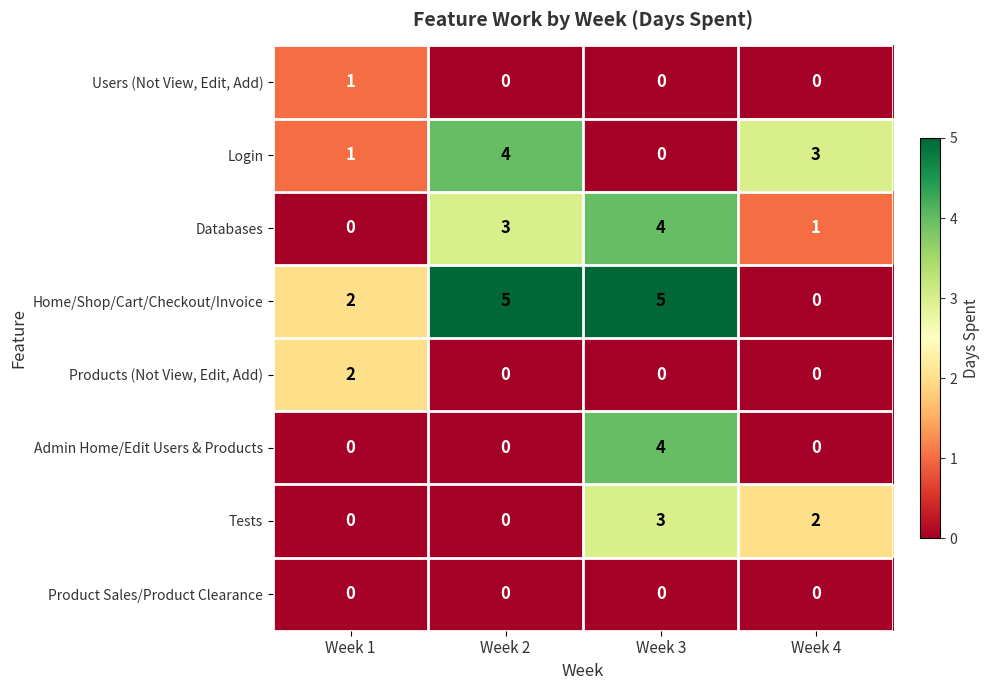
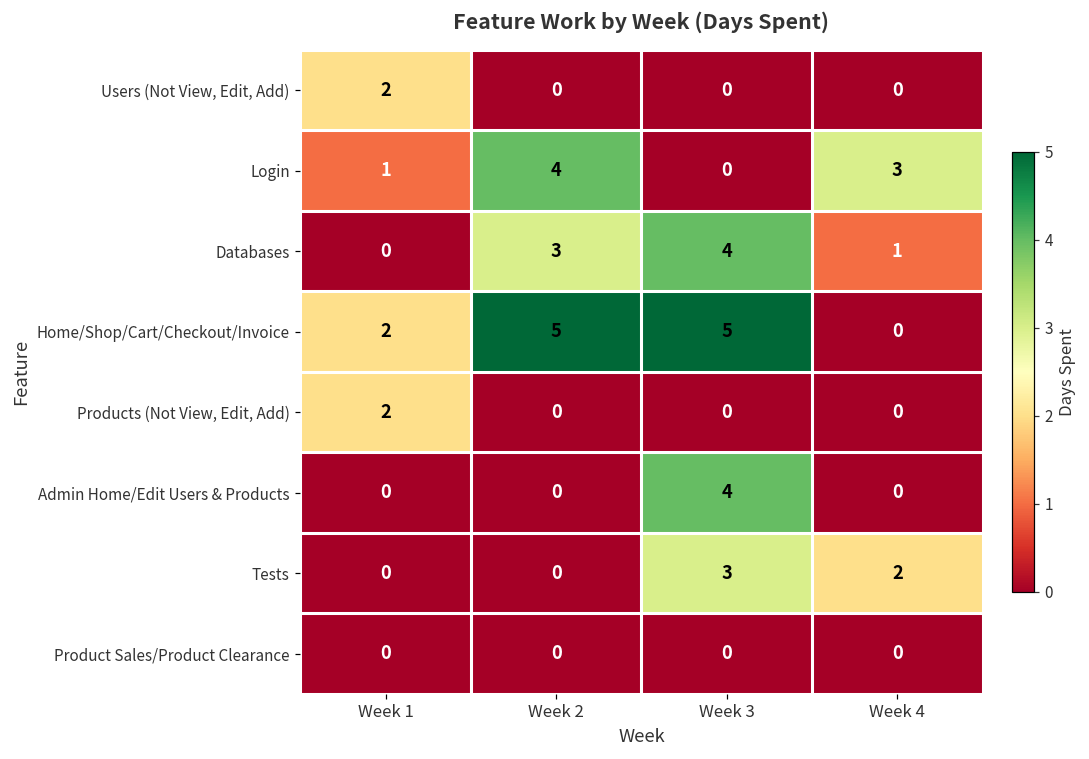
Users (Not View, Edit, Add), Week 1: 1 -> 2
